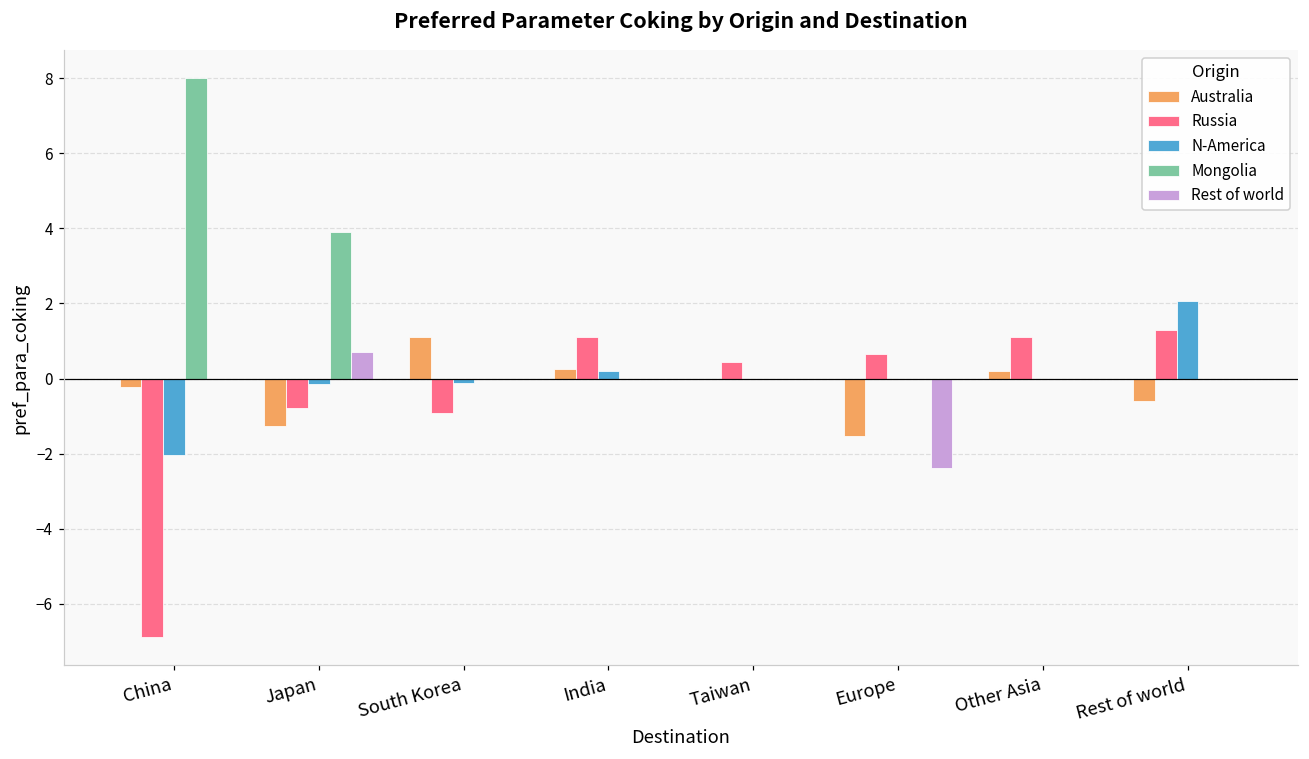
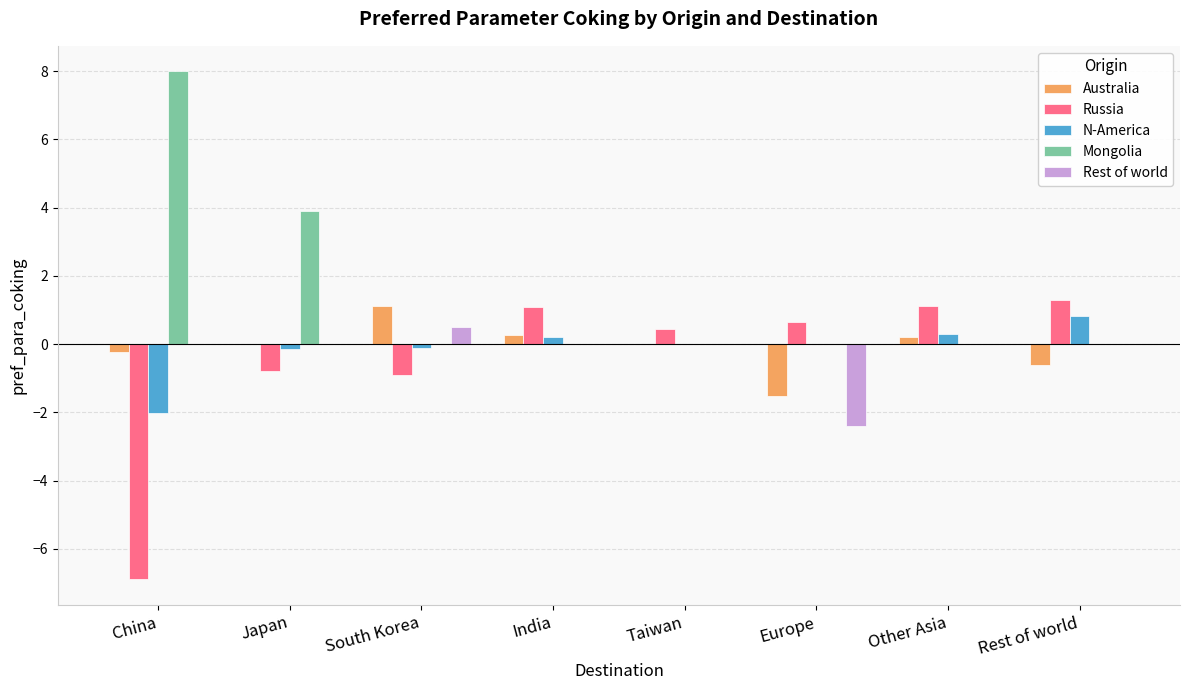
Australia, Japan: -1.3 -> 0.0
Rest of world, Japan: 0.7 -> 0.0
Rest of world, South Korea: 0.0 -> 0.5
N-America, Other Asia: 0.0 -> 0.3
N-America, Rest of world: 2.1 -> 0.8
